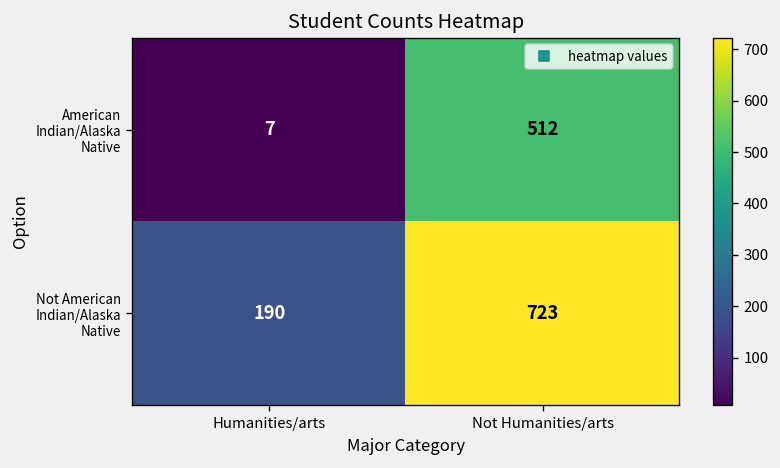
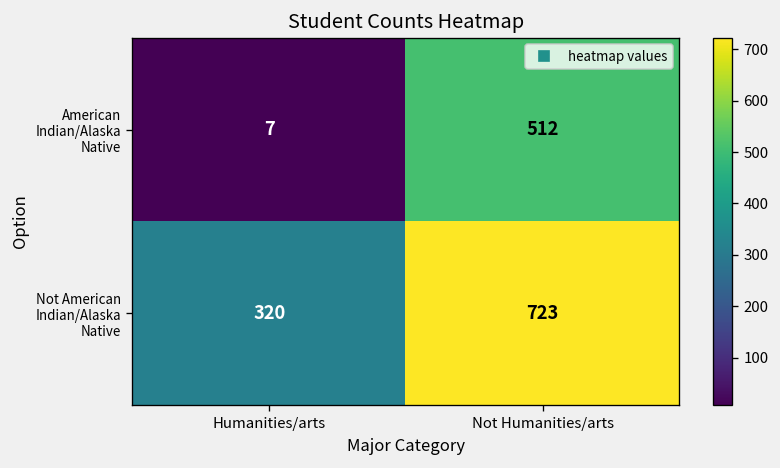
Not American Indian/Alaska Native, Humanities/arts: 190 -> 320
